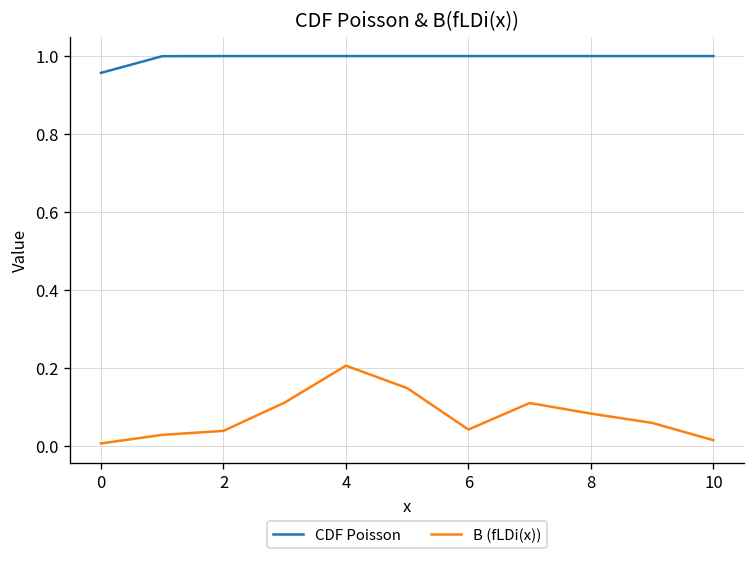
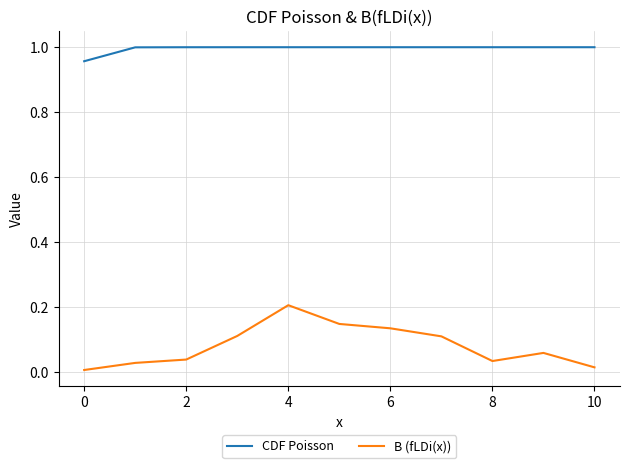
B (fLDi(x)), 6: 0.04 -> 0.13
B (fLDi(x)), 8: 0.08 -> 0.03
